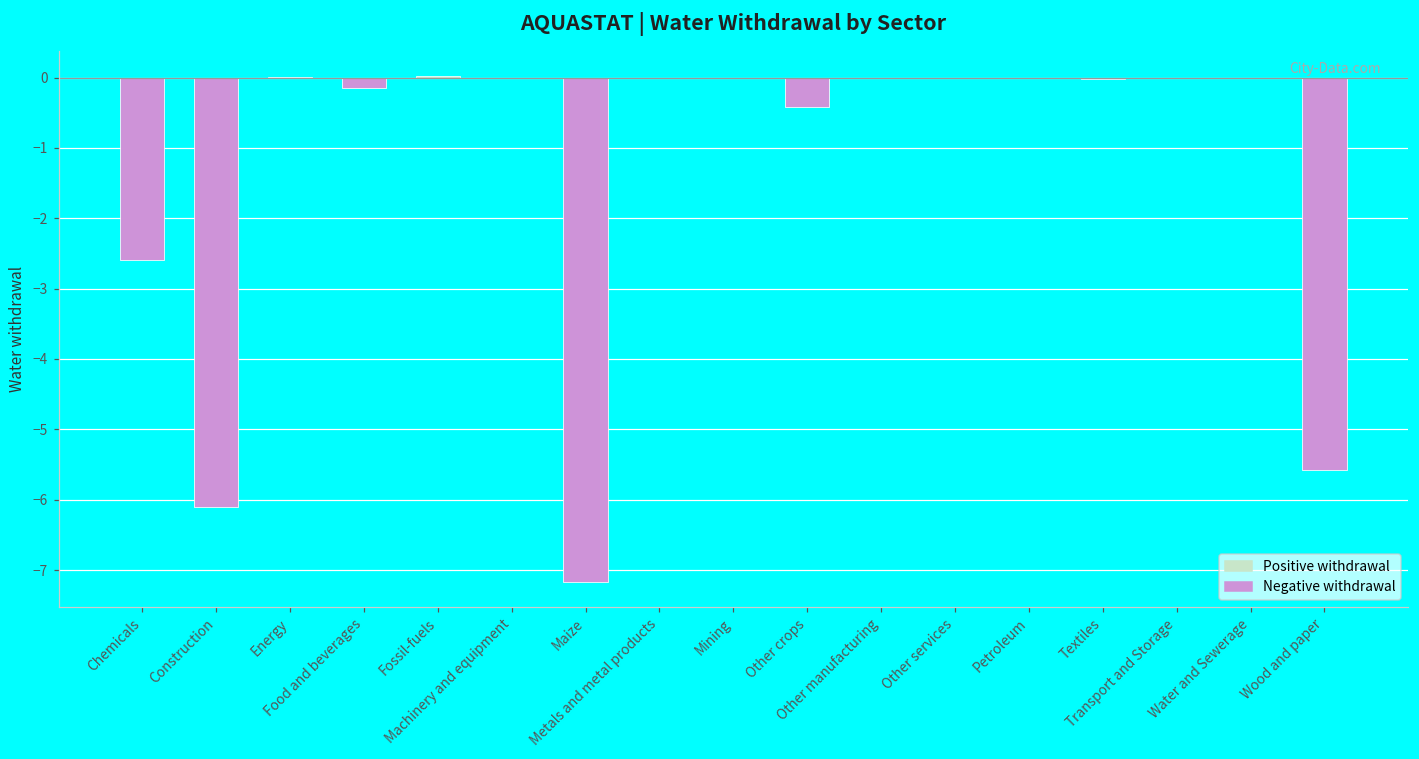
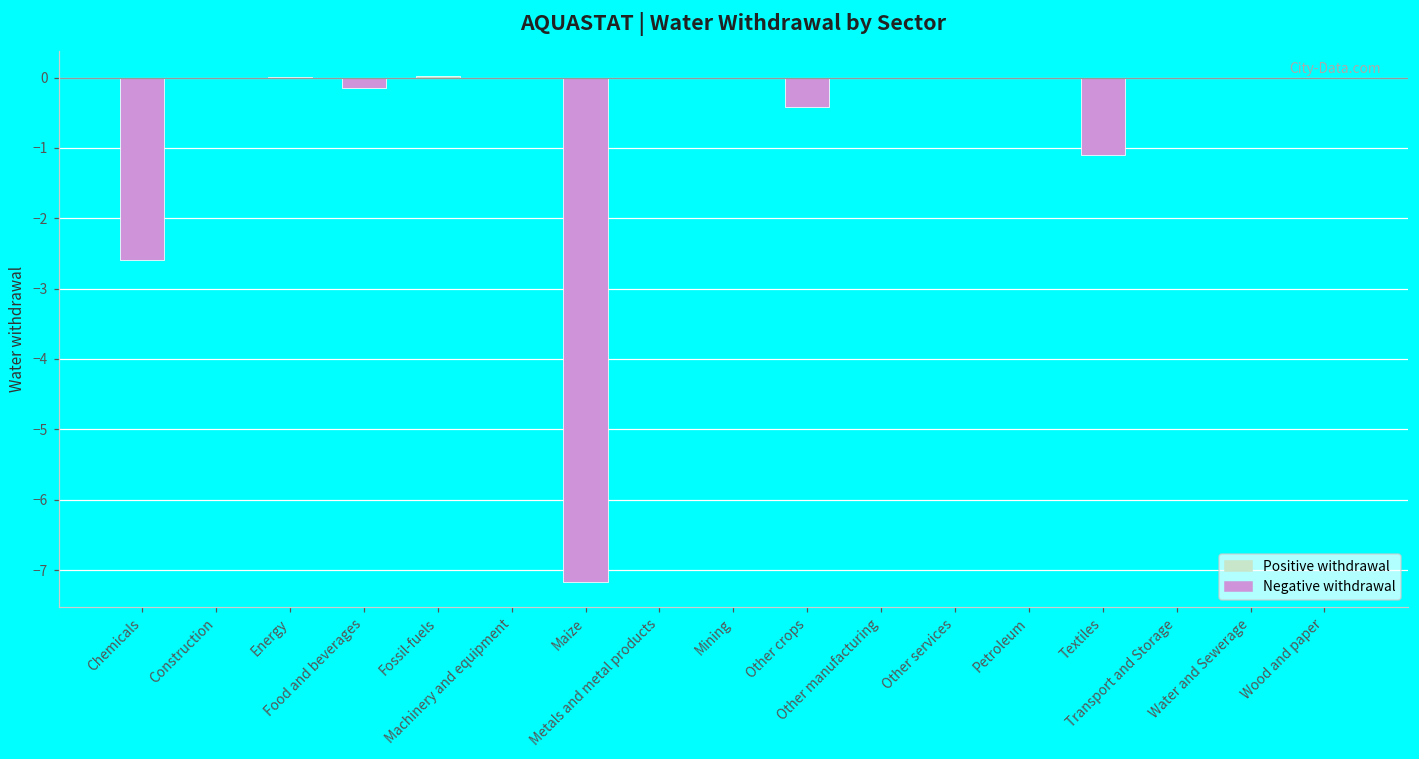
Construction: -6.1 -> 0.0
Textiles: 0.0 -> -1.1
Wood and paper: -5.6 -> 0.0
